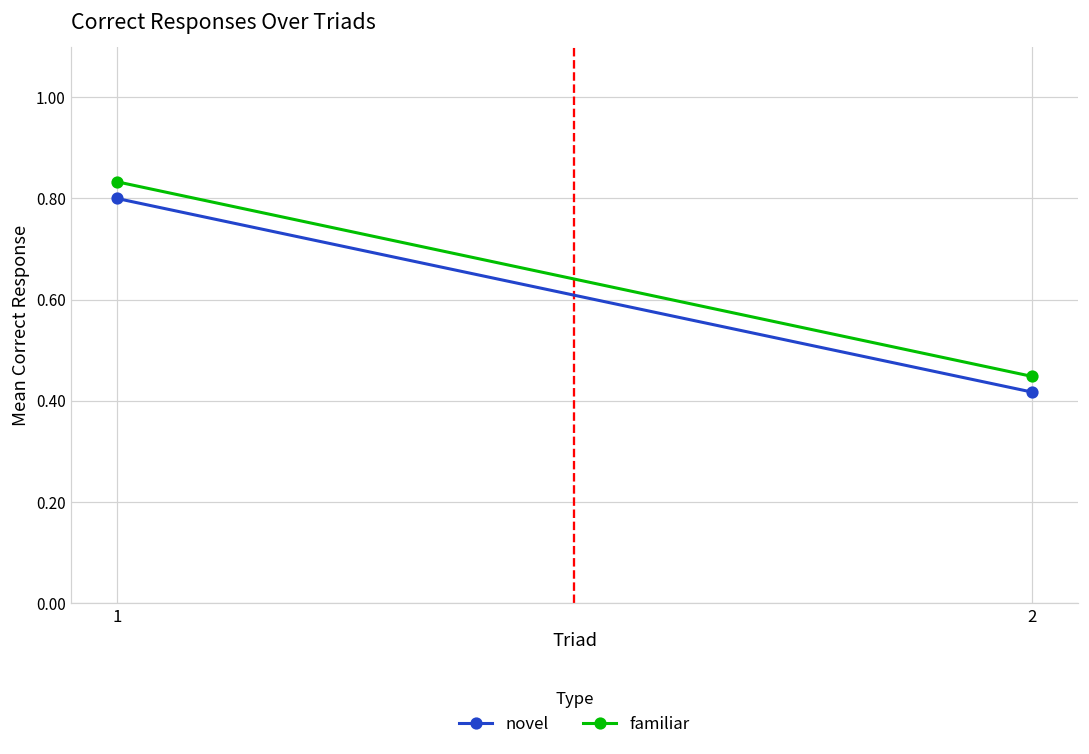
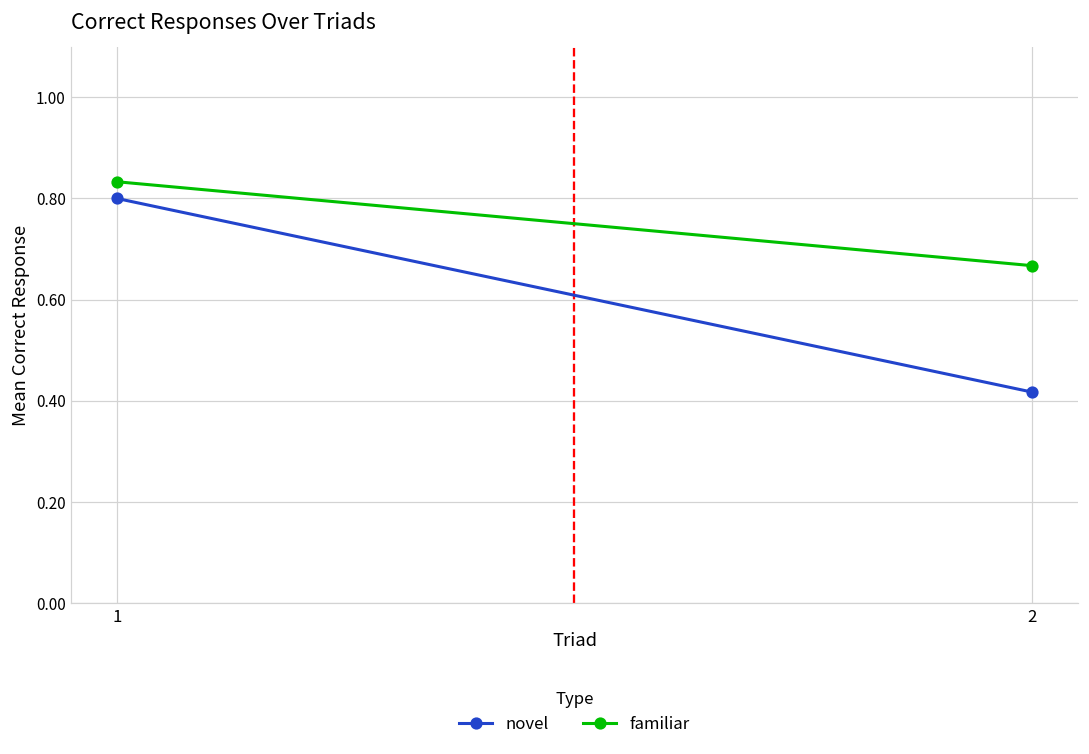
familiar, 2: 0.45 -> 0.67
